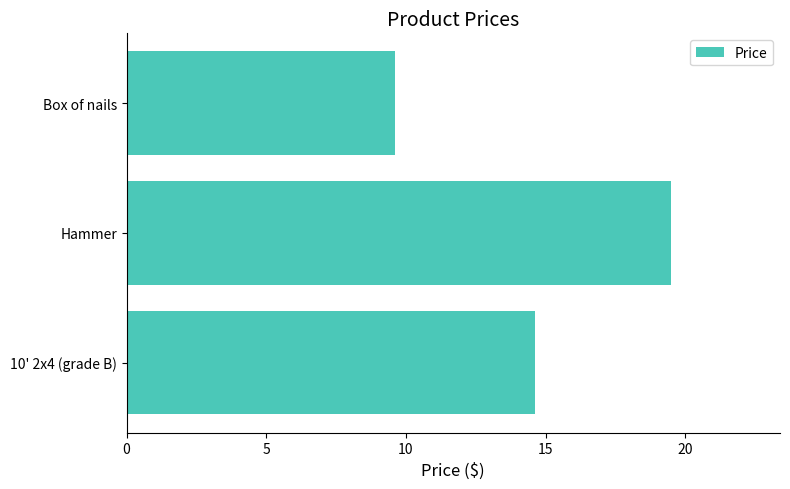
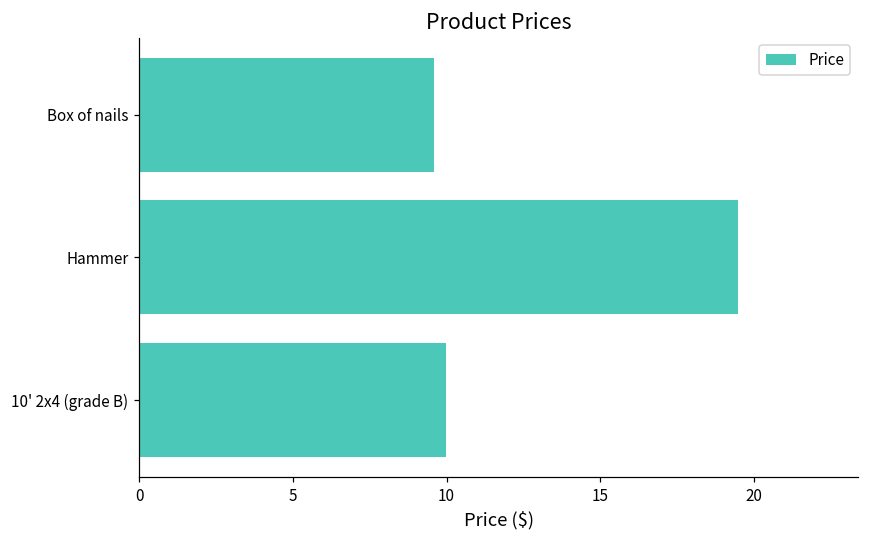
10' 2x4 (grade B): 14.6 -> 10.0
